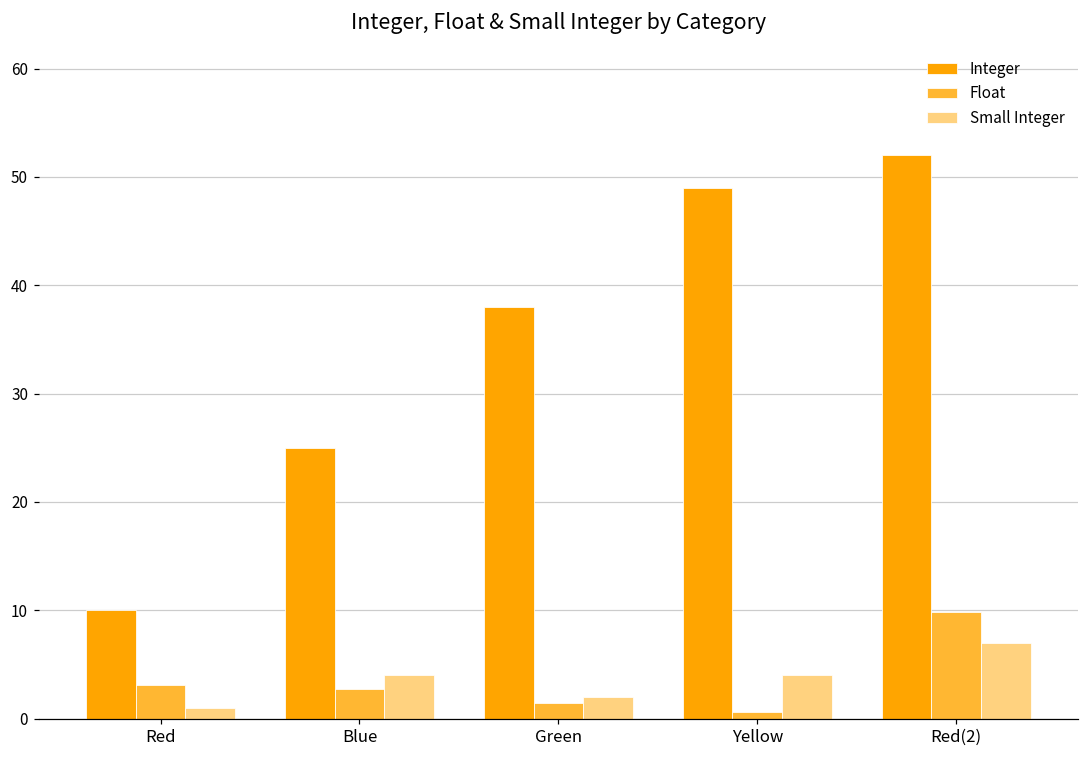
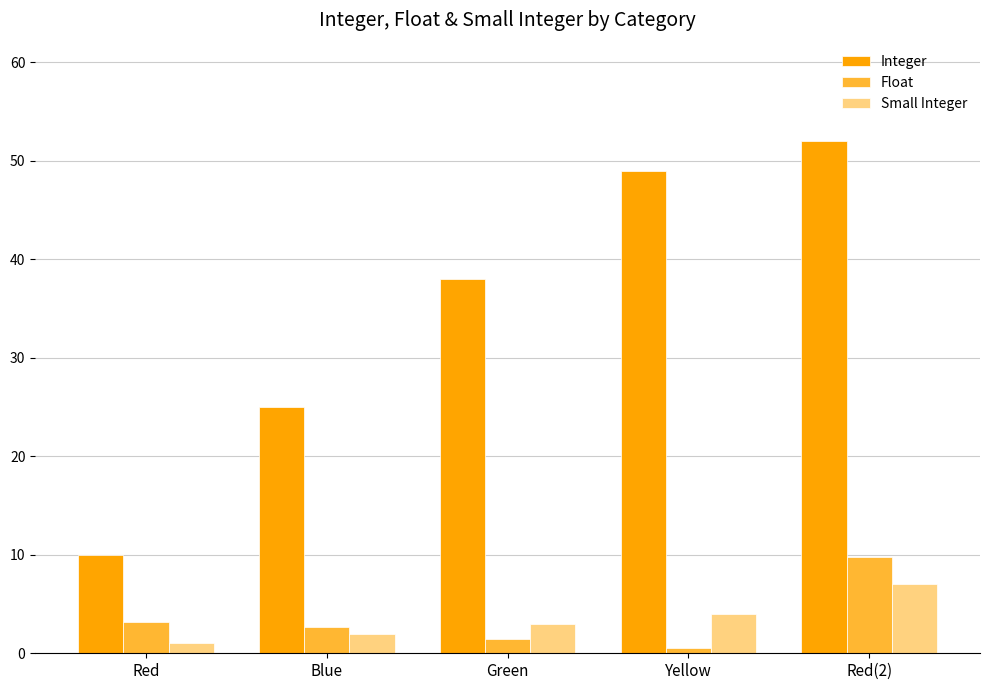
Small Integer, Blue: 4 -> 2
Small Integer, Green: 2 -> 3
